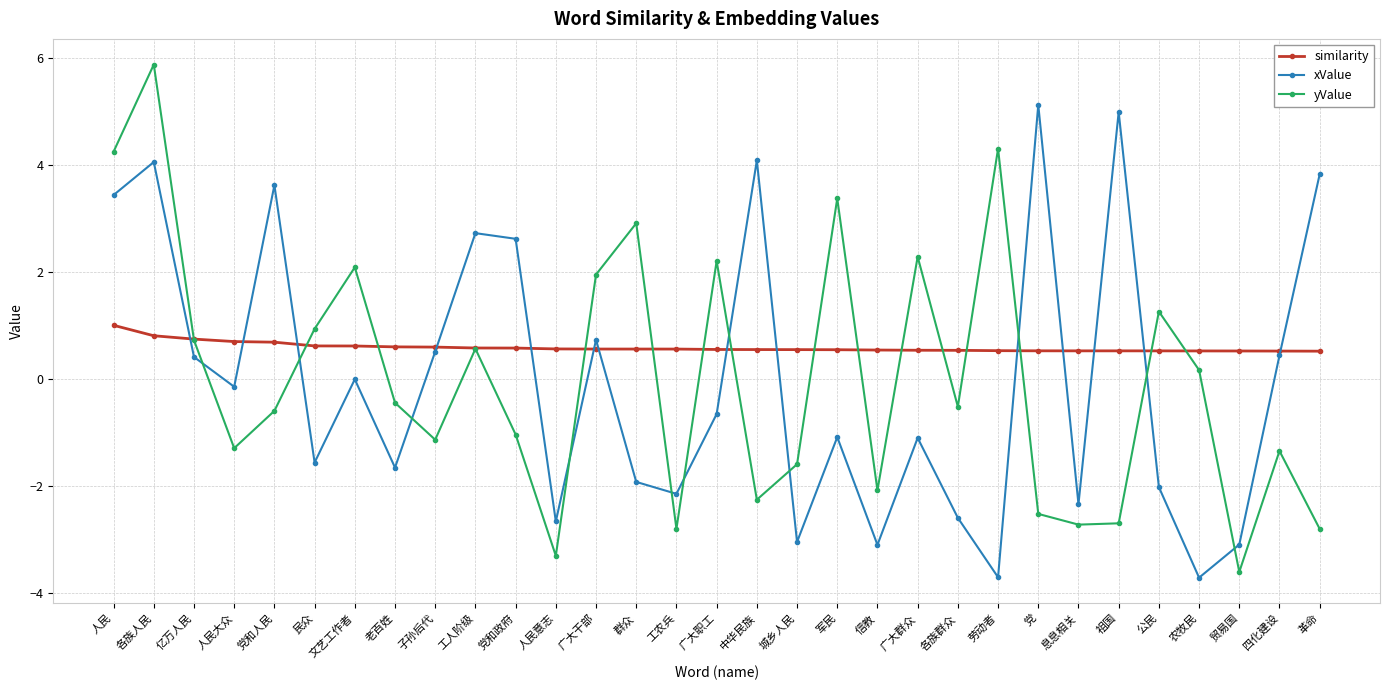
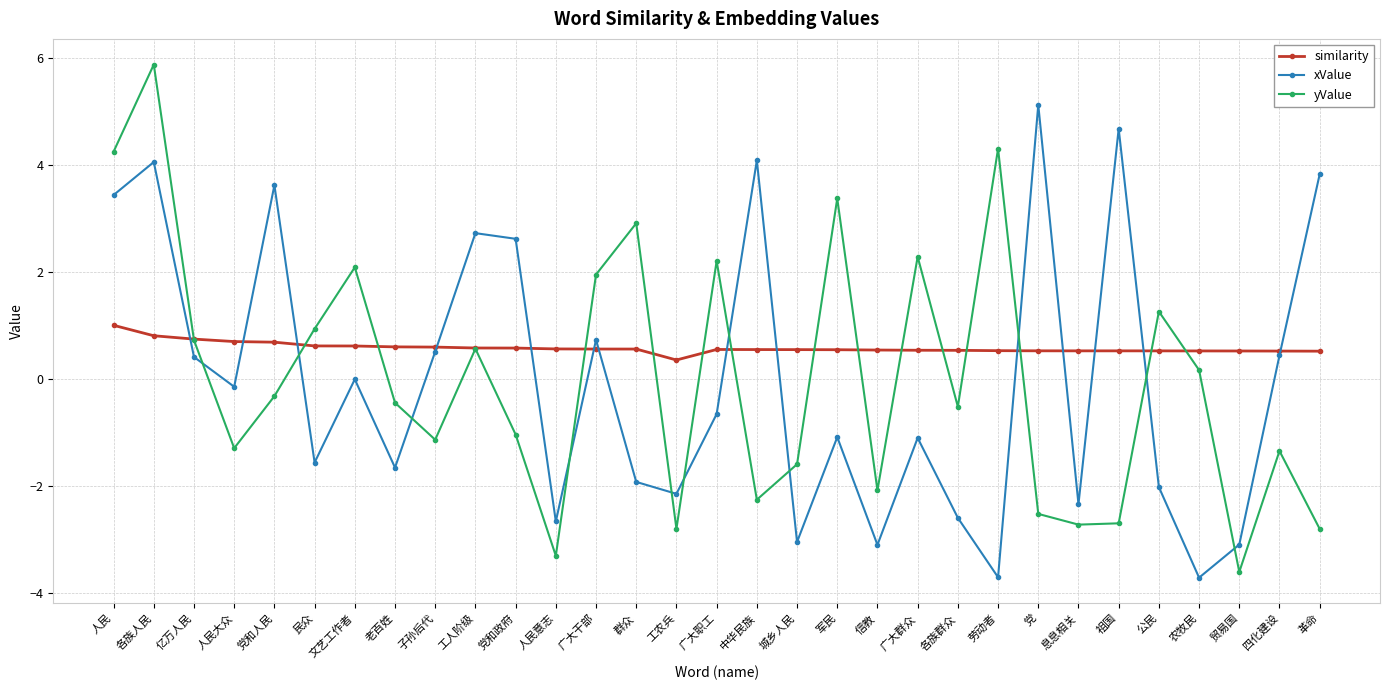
yValue, 党和人民: -0.6 -> -0.3
similarity, 工农兵: 0.6 -> 0.4
xValue, 祖国: 5.0 -> 4.7
